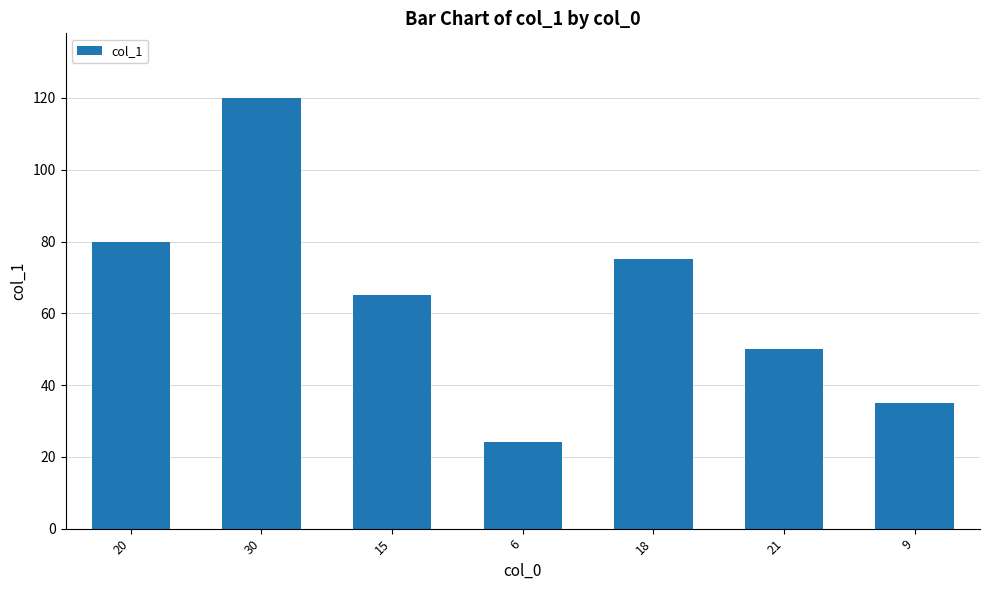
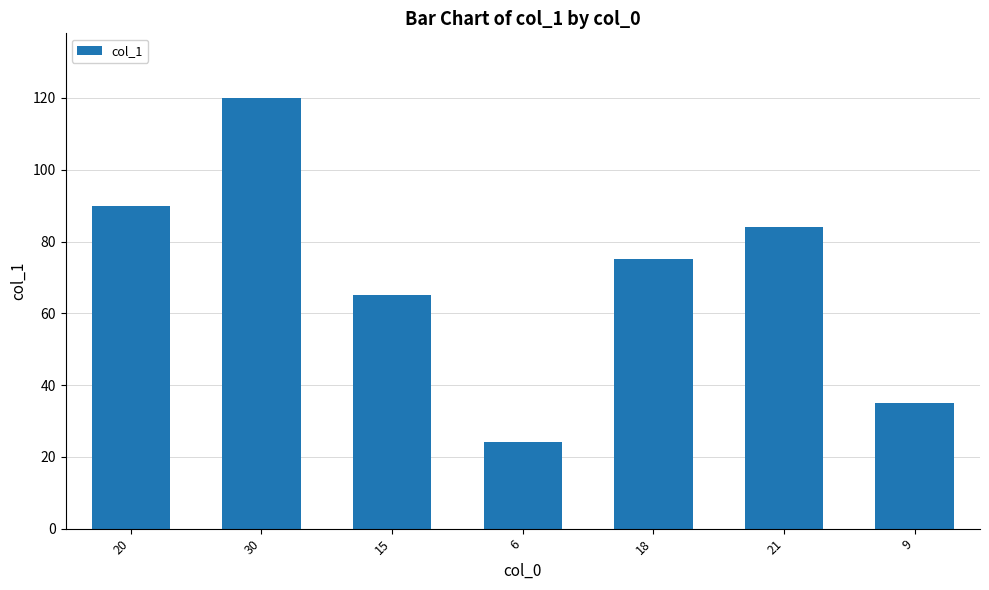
20: 80 -> 90
21: 50 -> 84
